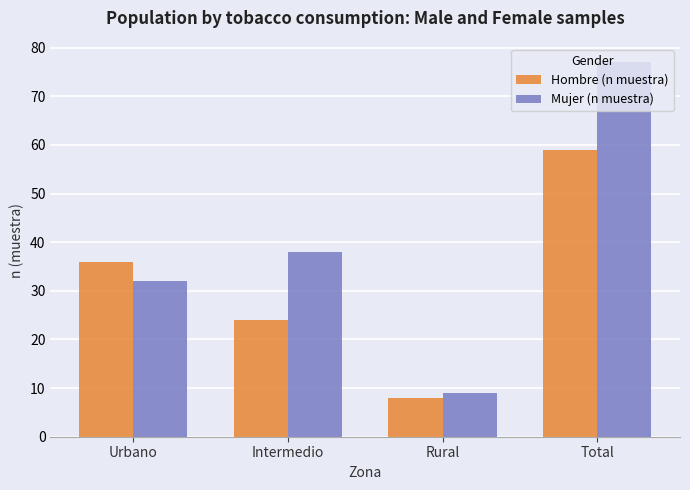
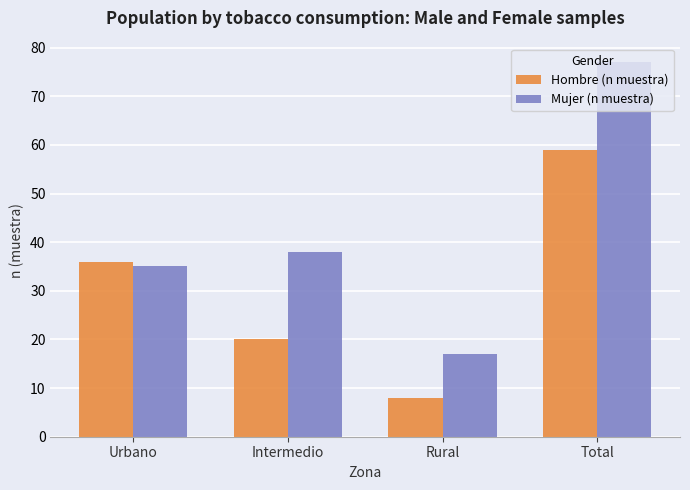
Mujer (n muestra), Urbano: 32 -> 35
Hombre (n muestra), Intermedio: 24 -> 20
Mujer (n muestra), Rural: 9 -> 17
